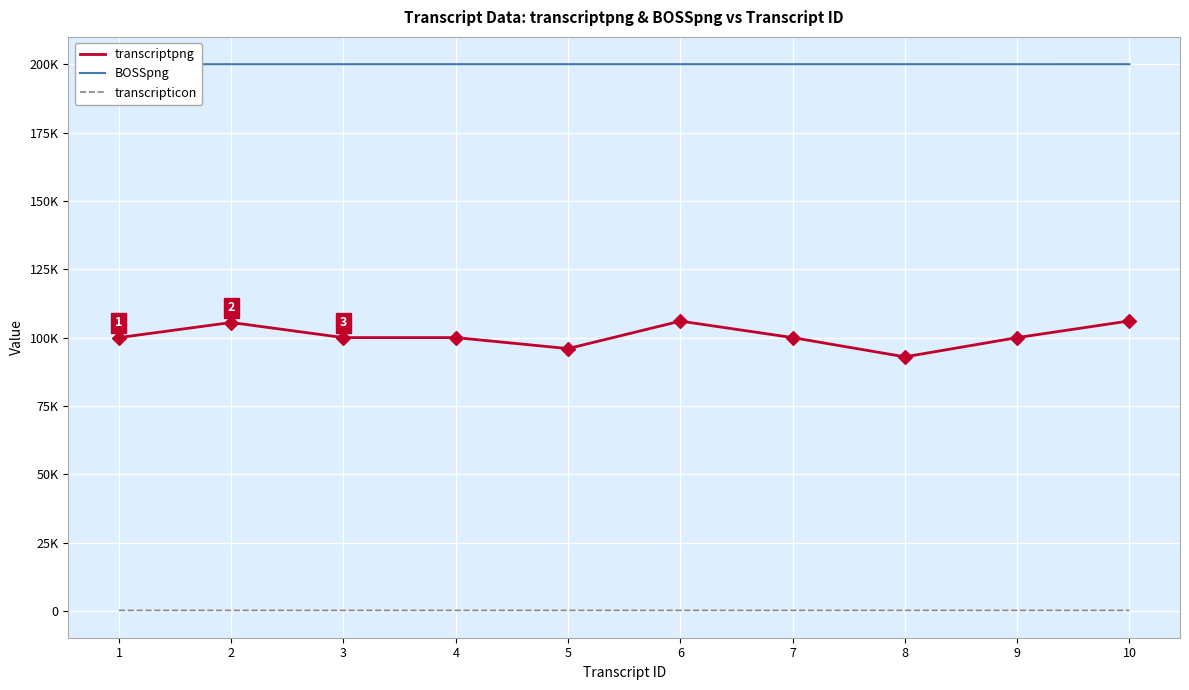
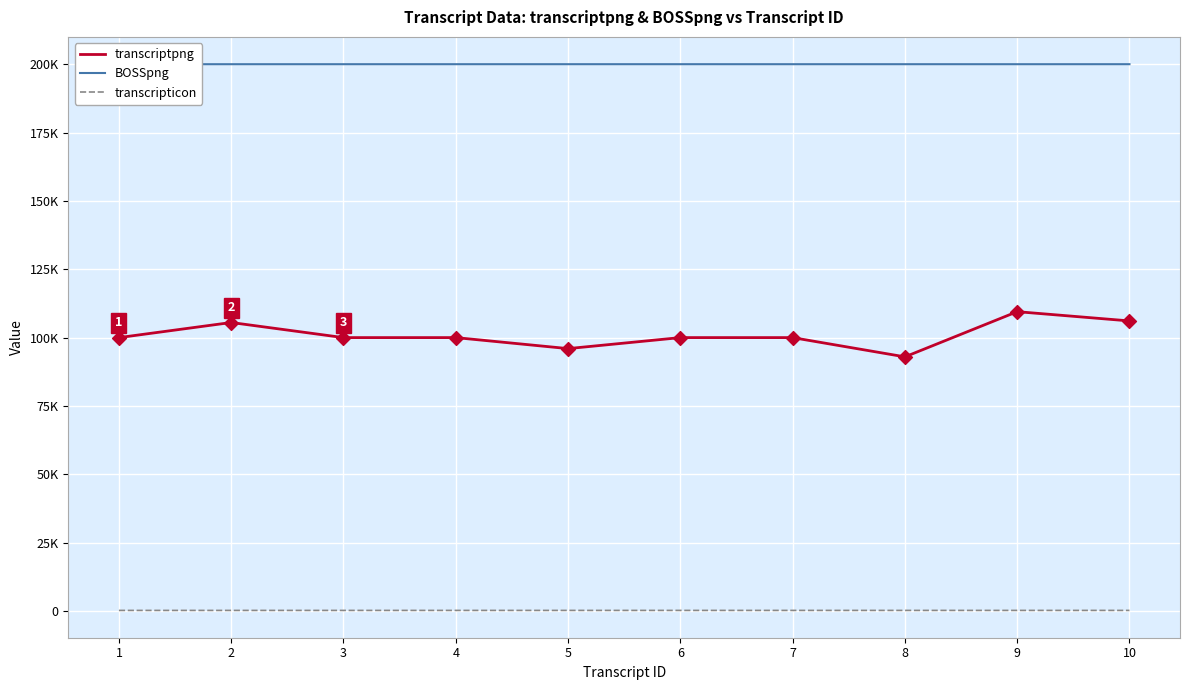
transcriptpng, 6: 106000 -> 100000
transcriptpng, 9: 100000 -> 109000
